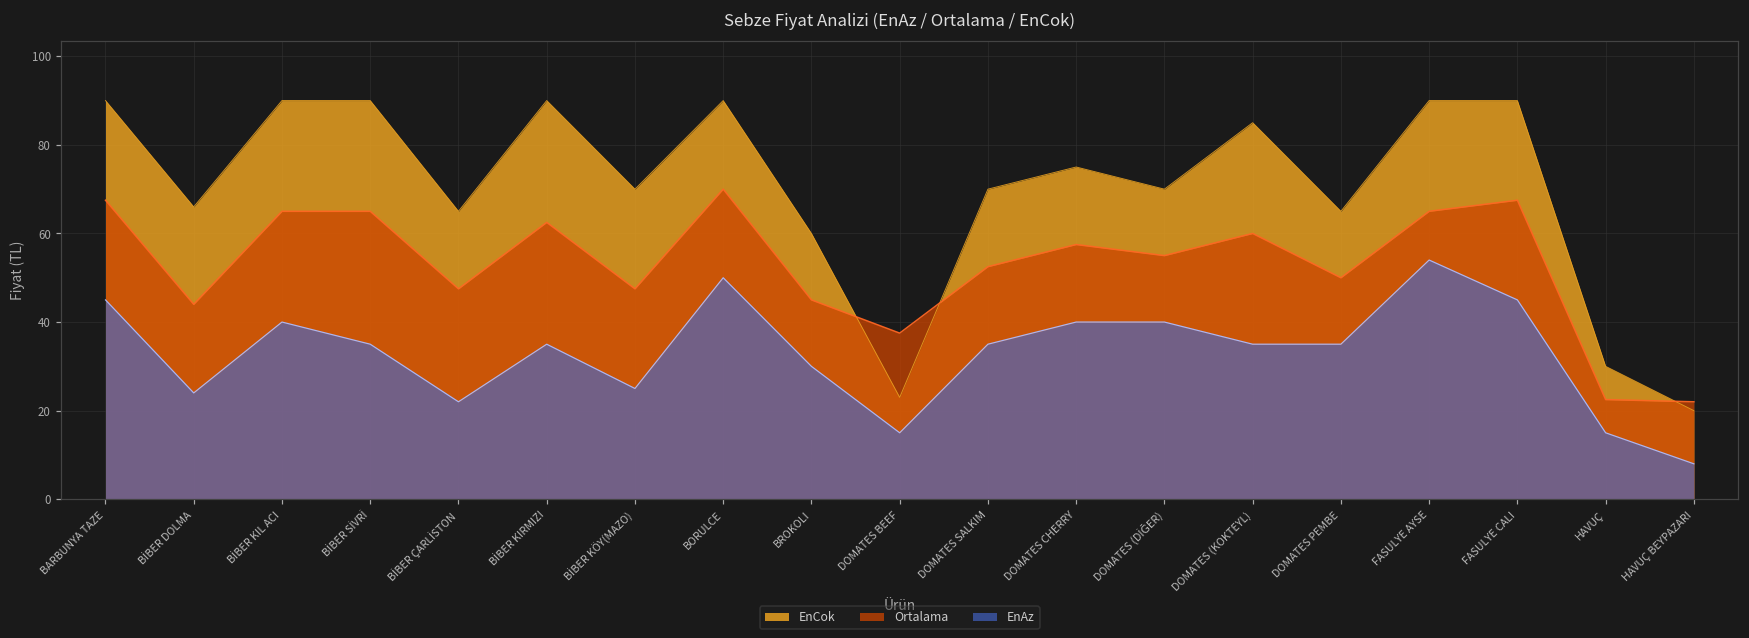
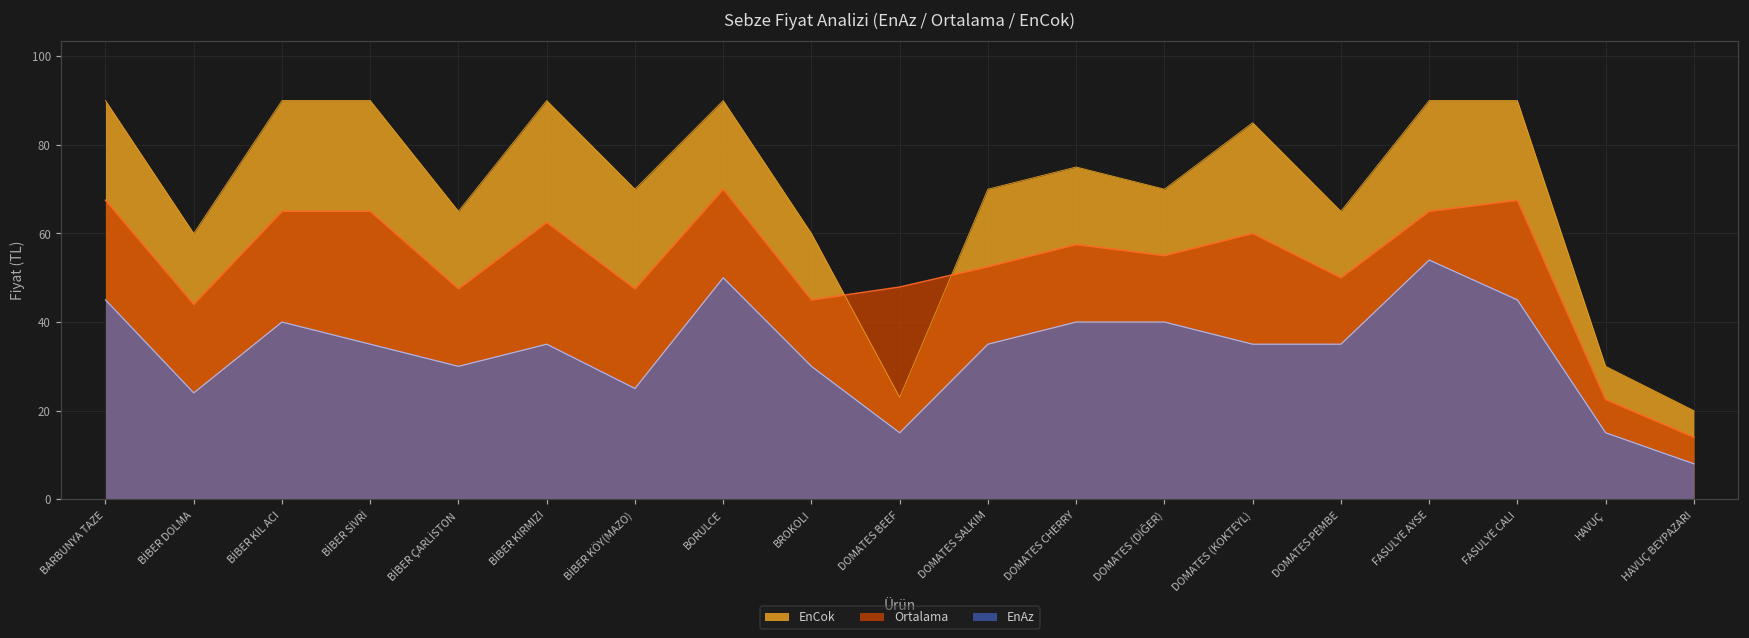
EnCok, BİBER DOLMA: 66 -> 60
EnAz, BİBER ÇARLİSTON: 22 -> 30
Ortalama, DOMATES BEEF: 38 -> 48
Ortalama, HAVUÇ BEYPAZARI: 22 -> 14
